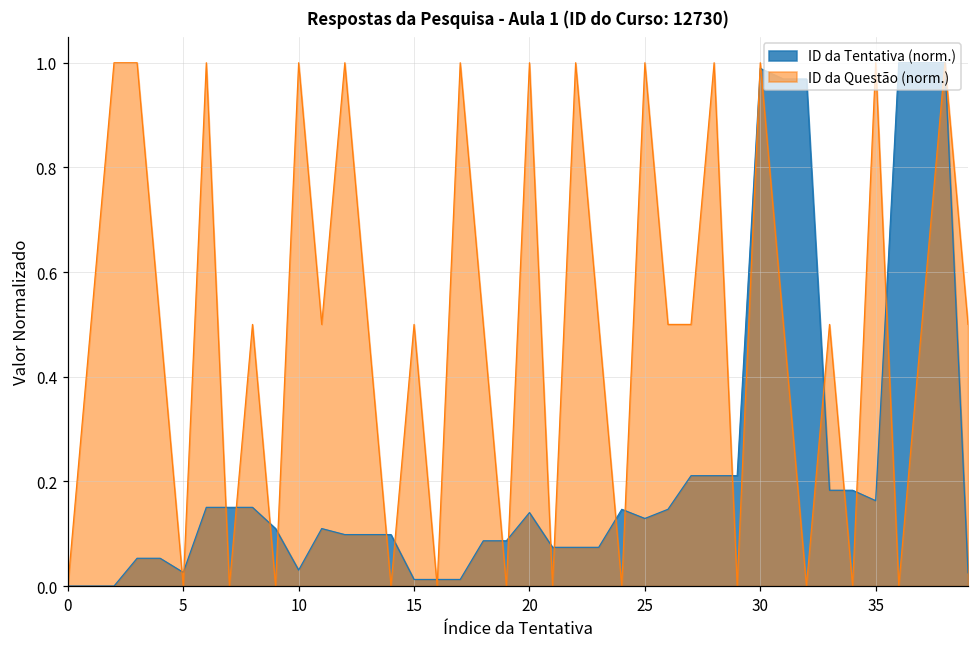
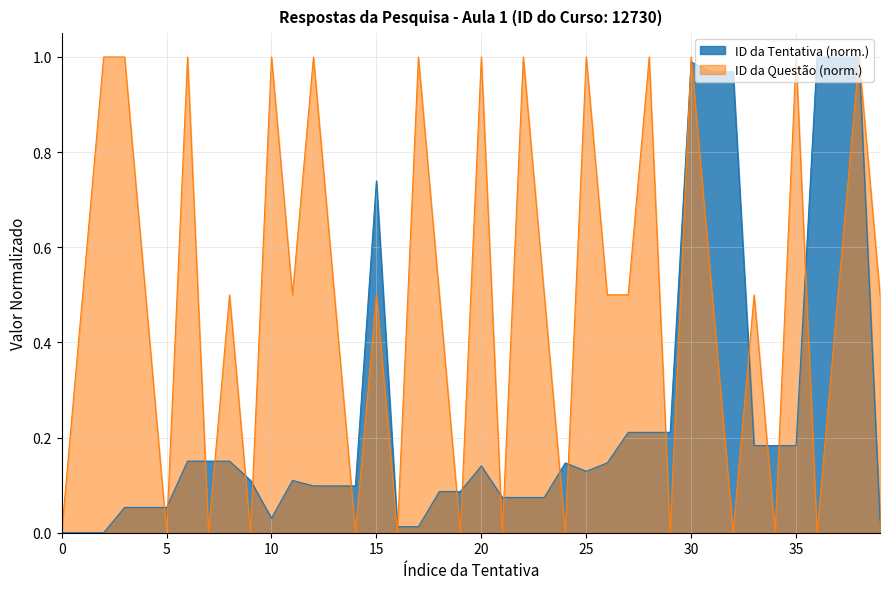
ID da Tentativa (norm.), 5: 0.03 -> 0.05
ID da Tentativa (norm.), 15: 0.01 -> 0.74
ID da Tentativa (norm.), 35: 0.16 -> 0.18
